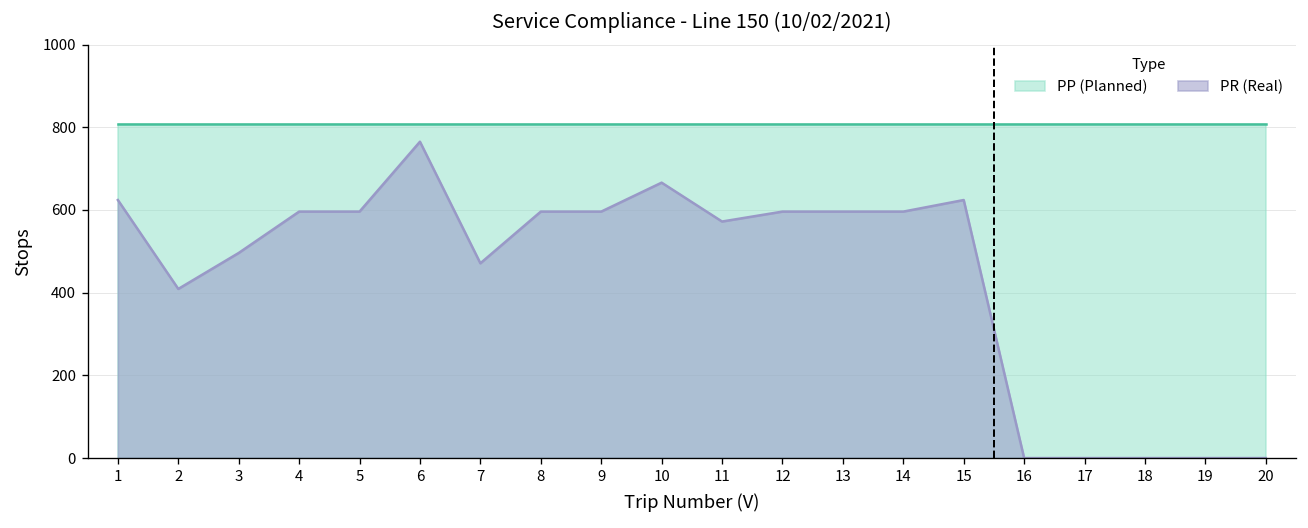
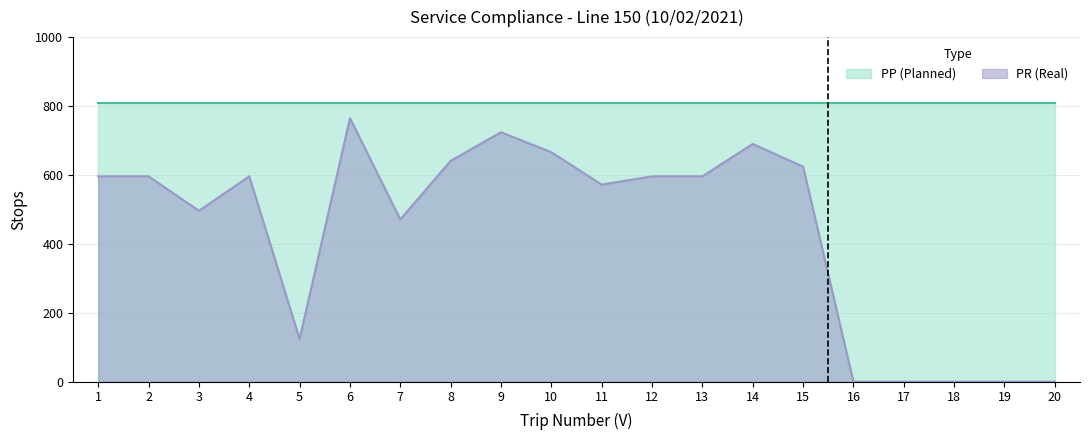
PR (Real), 1: 620 -> 600
PR (Real), 2: 410 -> 600
PR (Real), 5: 600 -> 120
PR (Real), 8: 600 -> 640
PR (Real), 9: 600 -> 720
PR (Real), 14: 600 -> 690
